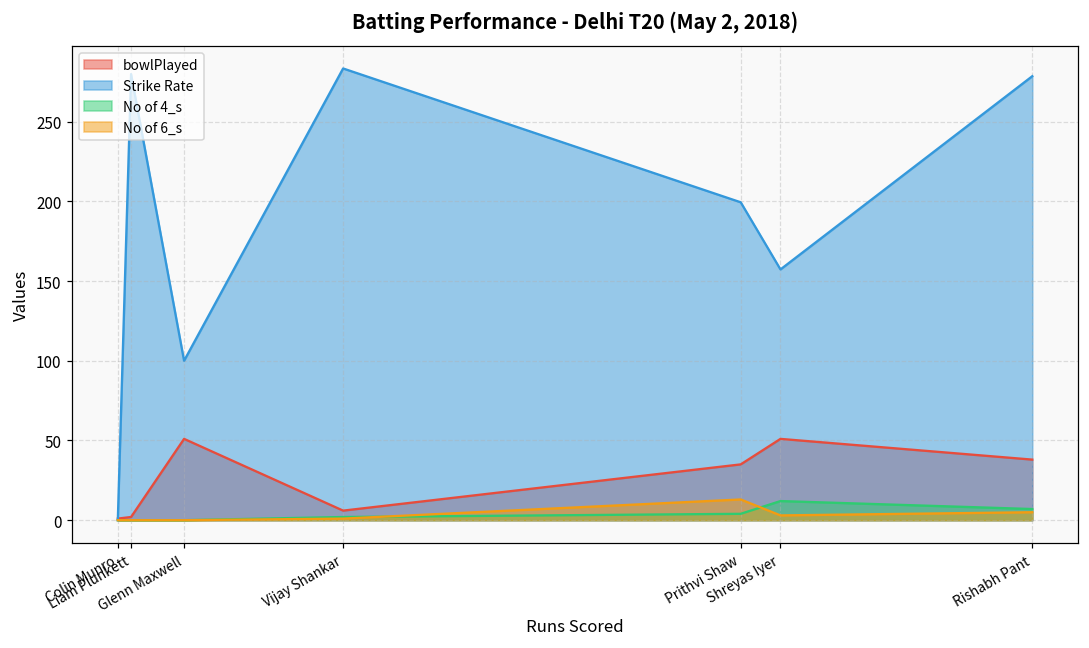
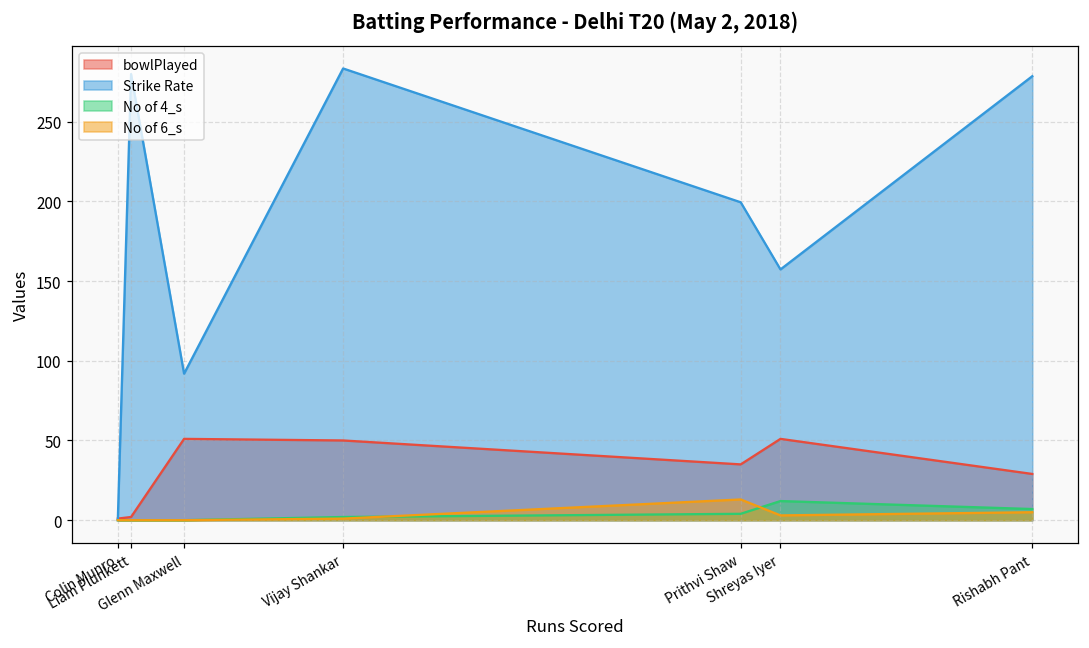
Strike Rate, Glenn Maxwell: 100 -> 92
bowlPlayed, Vijay Shankar: 6 -> 50
bowlPlayed, Rishabh Pant: 38 -> 29
